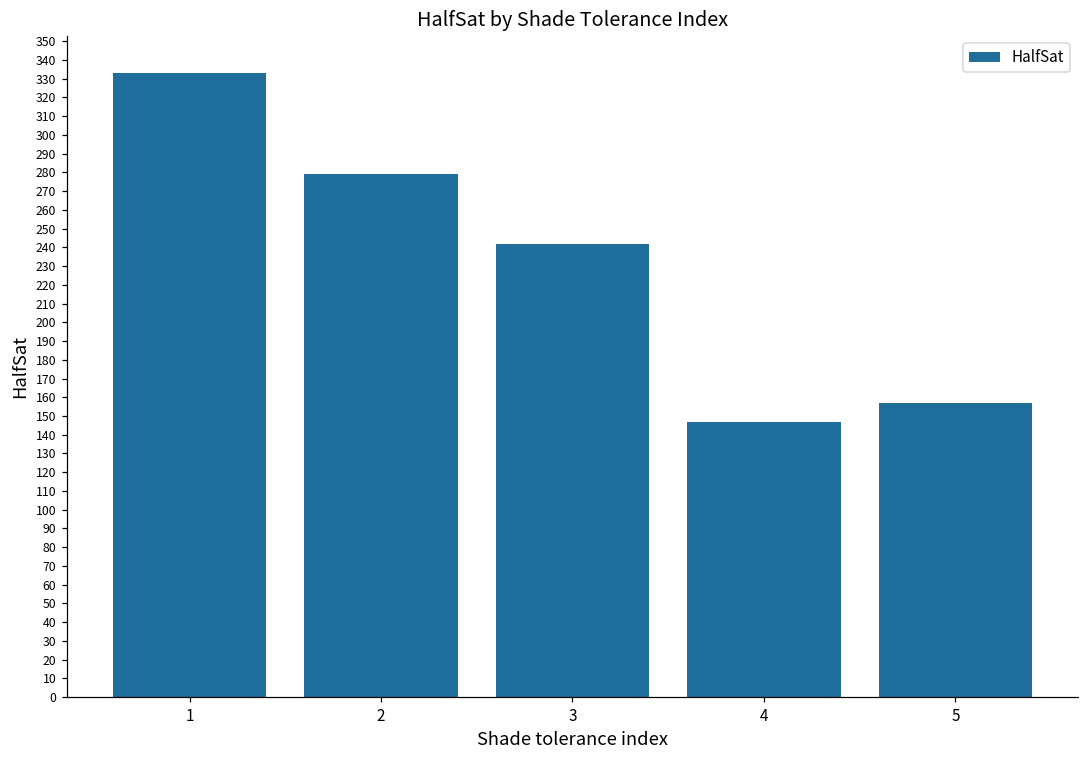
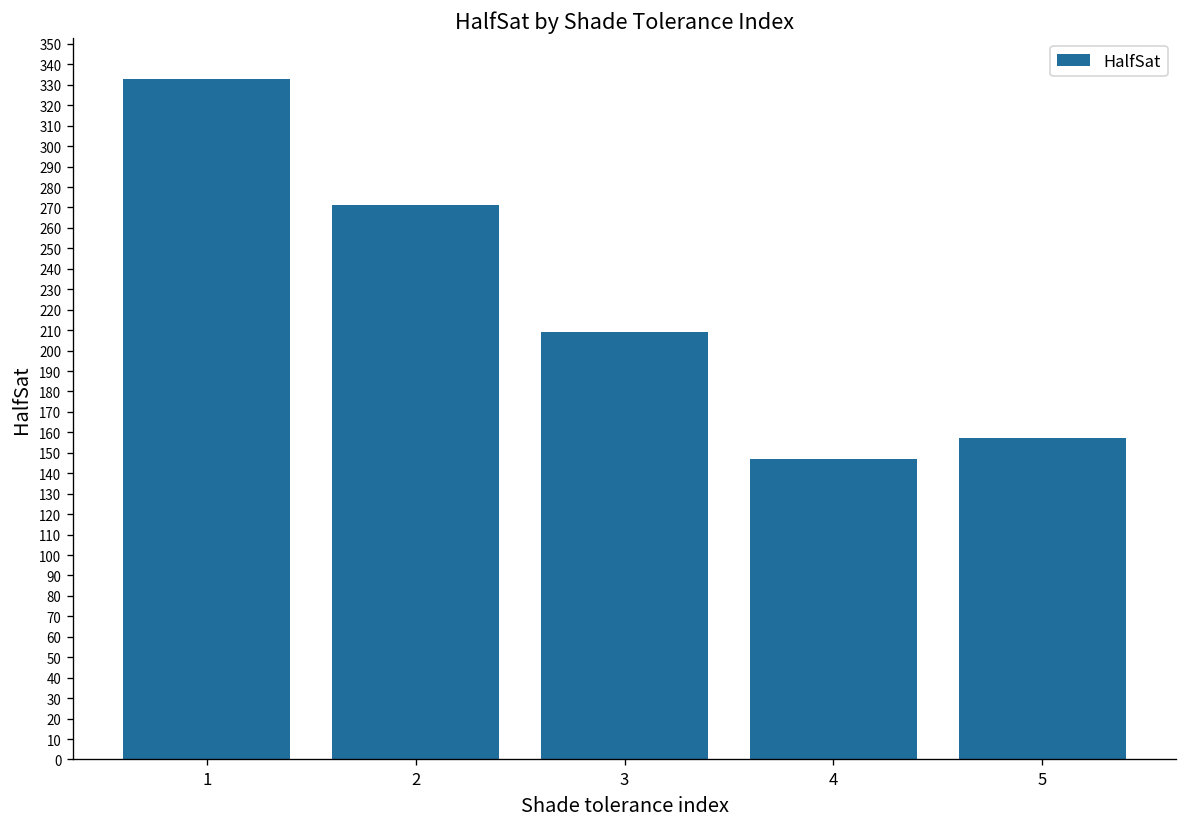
2: 279 -> 271
3: 242 -> 209
